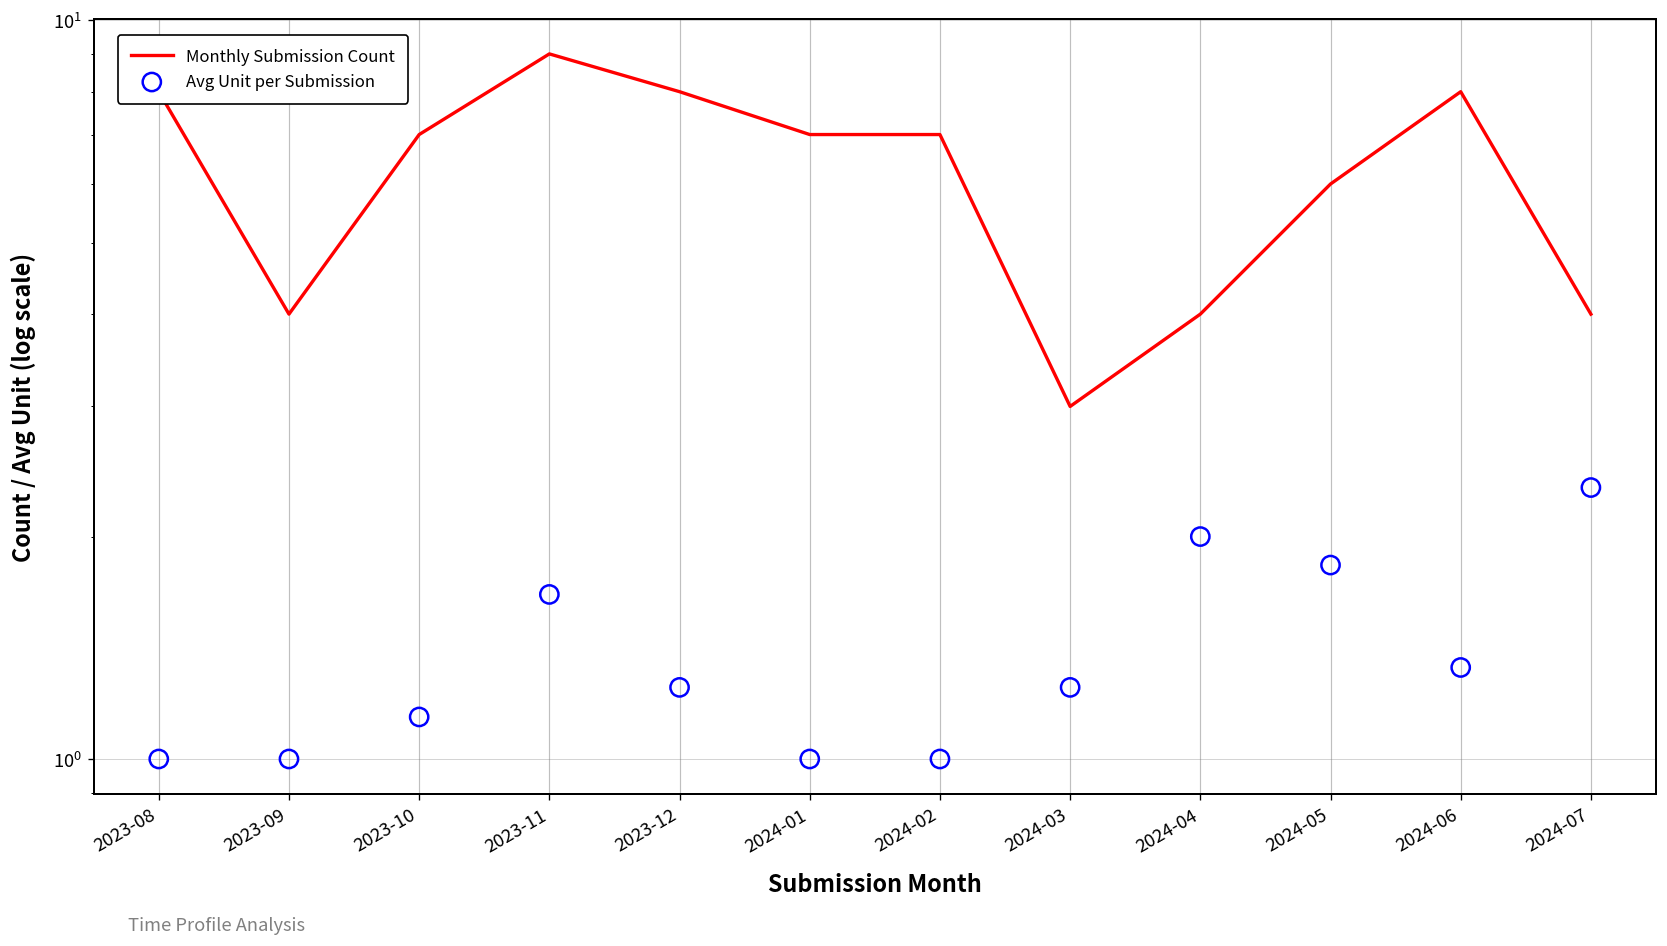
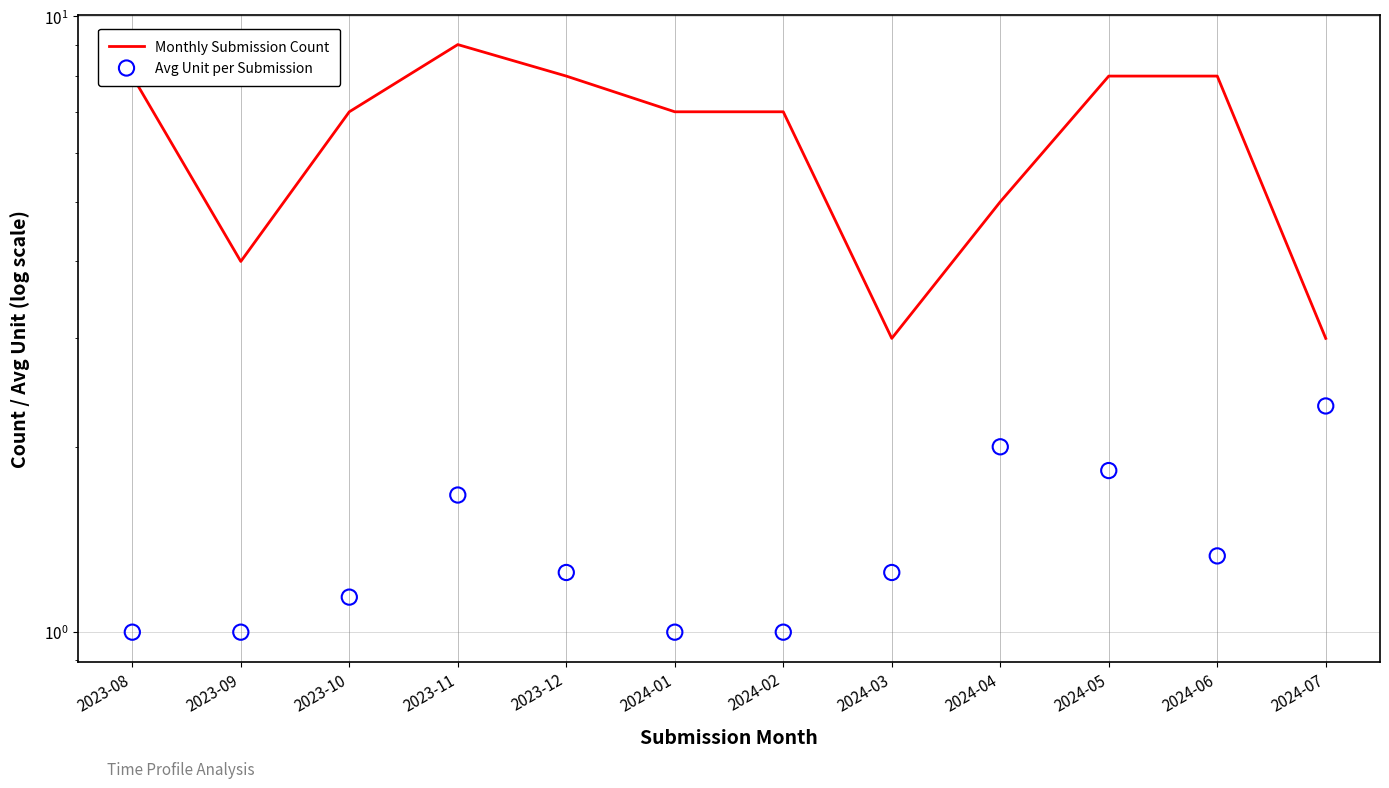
Monthly Submission Count, 2024-04: 4 -> 5
Monthly Submission Count, 2024-05: 6 -> 8
Monthly Submission Count, 2024-07: 4 -> 3
